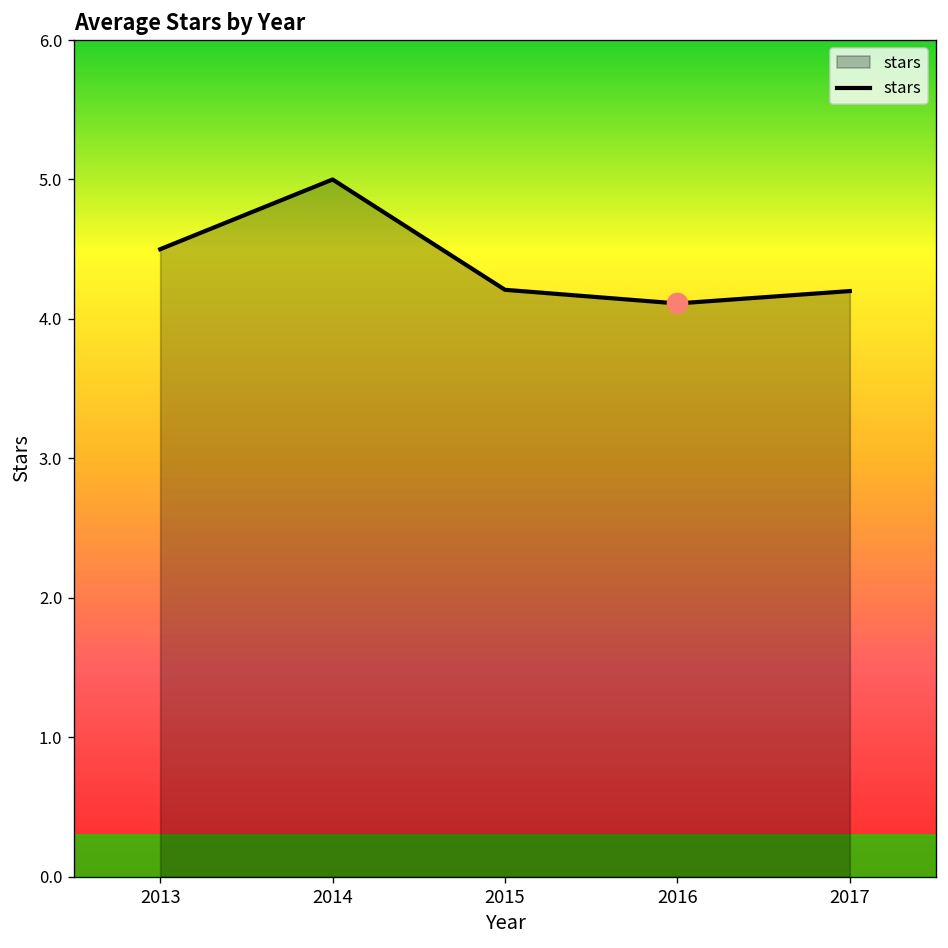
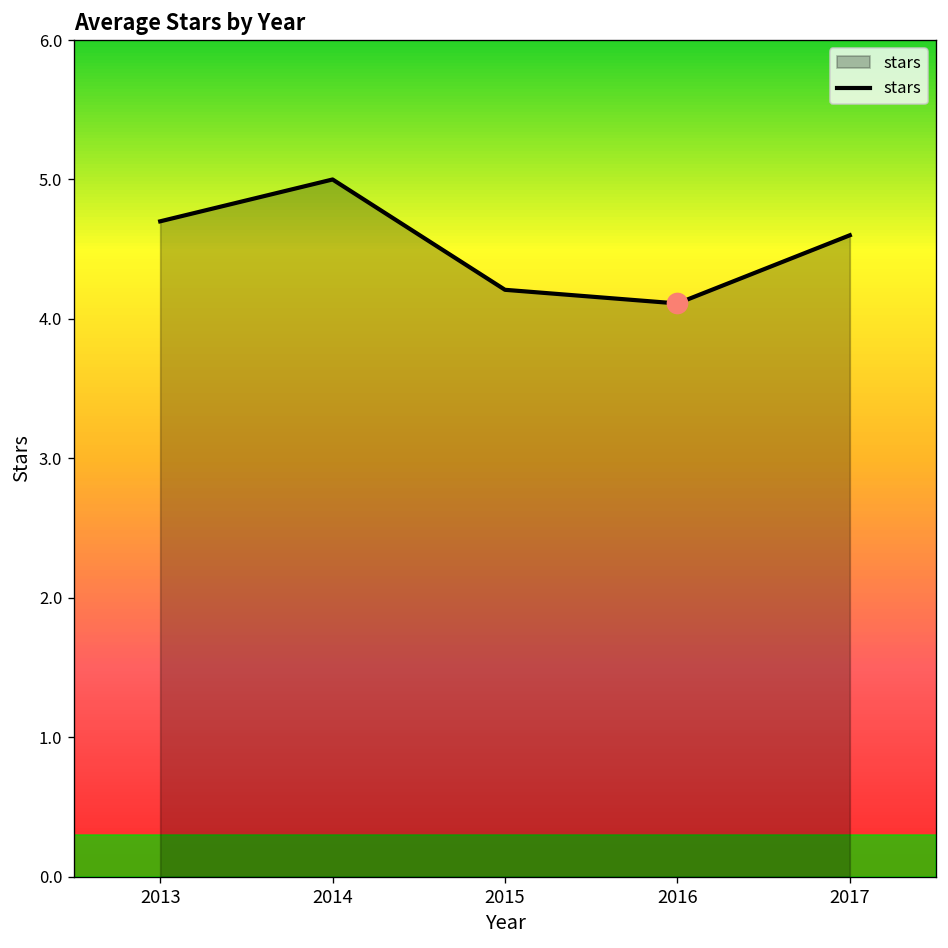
stars, 2013: 4.5 -> 4.7
stars, 2017: 4.2 -> 4.6
